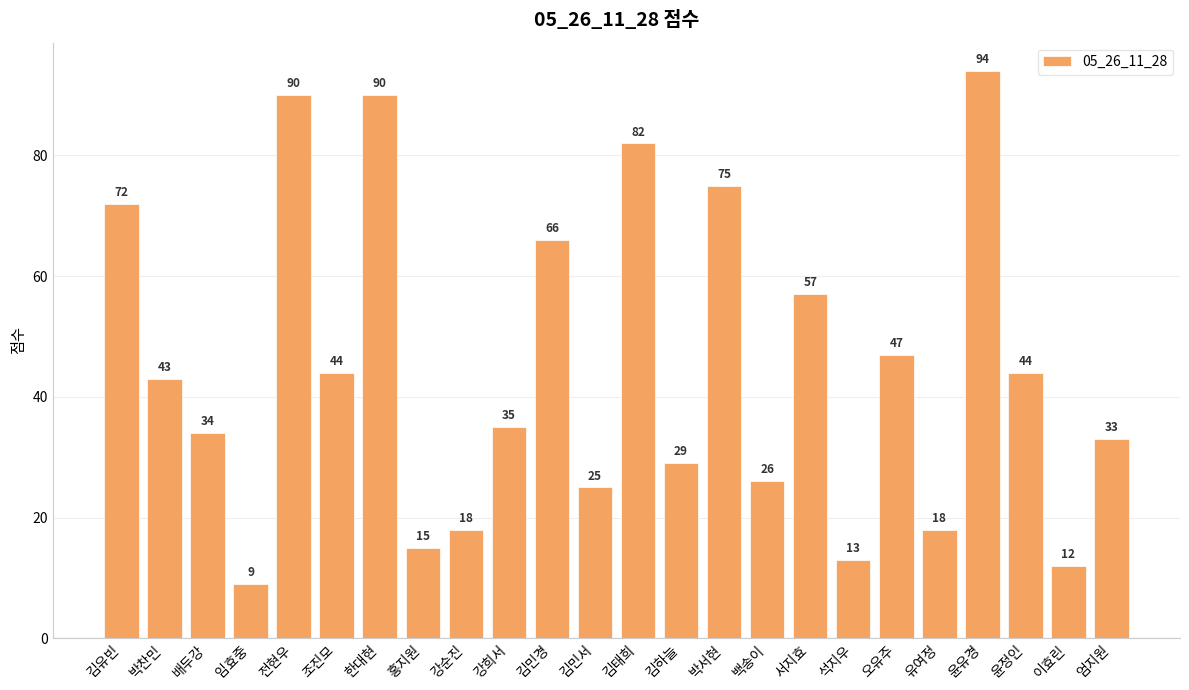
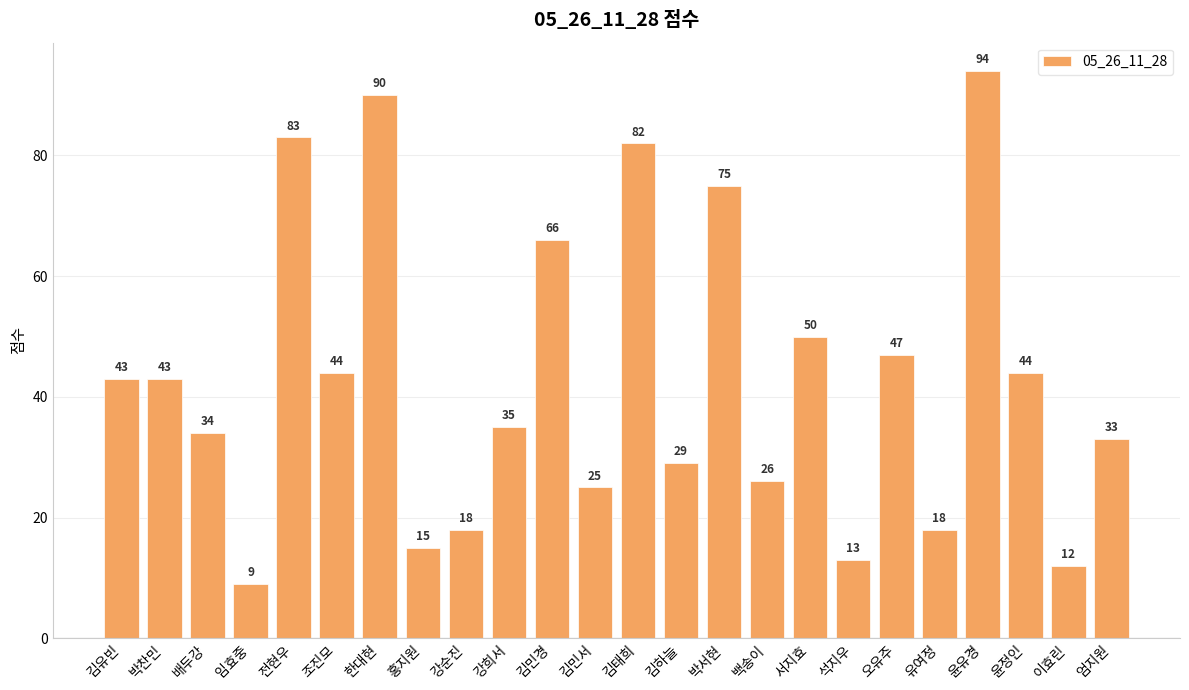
김유빈: 72 -> 43
전현우: 90 -> 83
서지효: 57 -> 50
